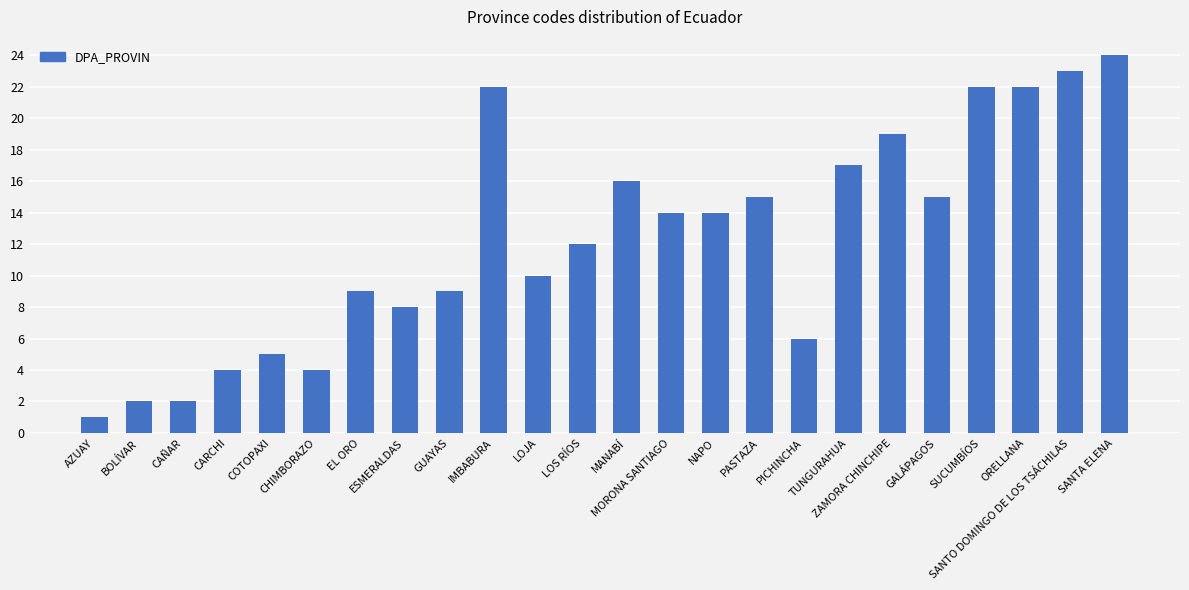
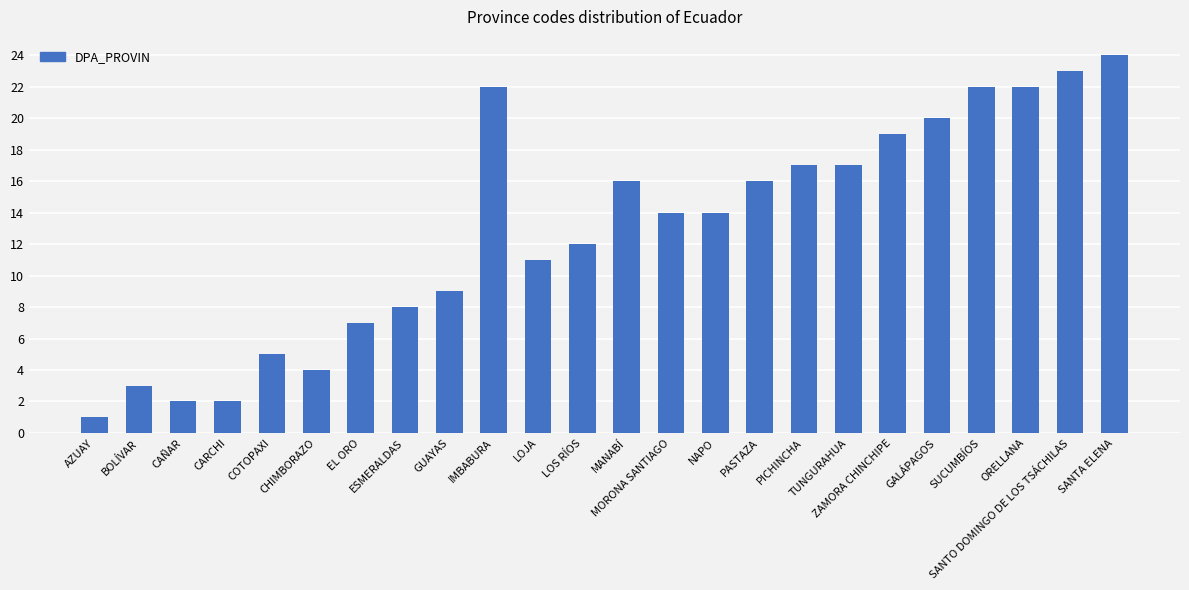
BOLÍVAR: 2 -> 3
CARCHI: 4 -> 2
EL ORO: 9 -> 7
LOJA: 10 -> 11
PASTAZA: 15 -> 16
PICHINCHA: 6 -> 17
GALÁPAGOS: 15 -> 20
